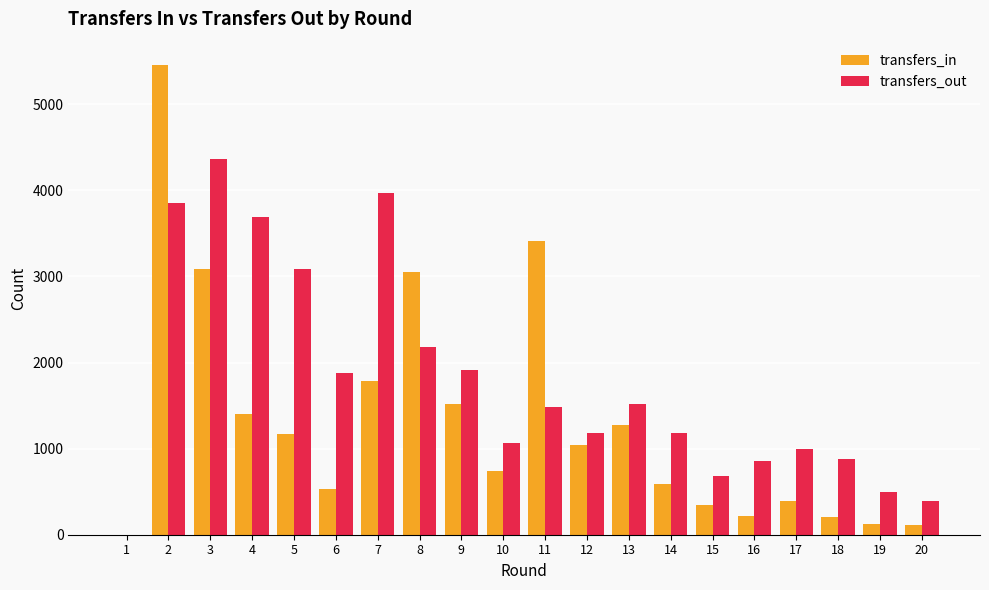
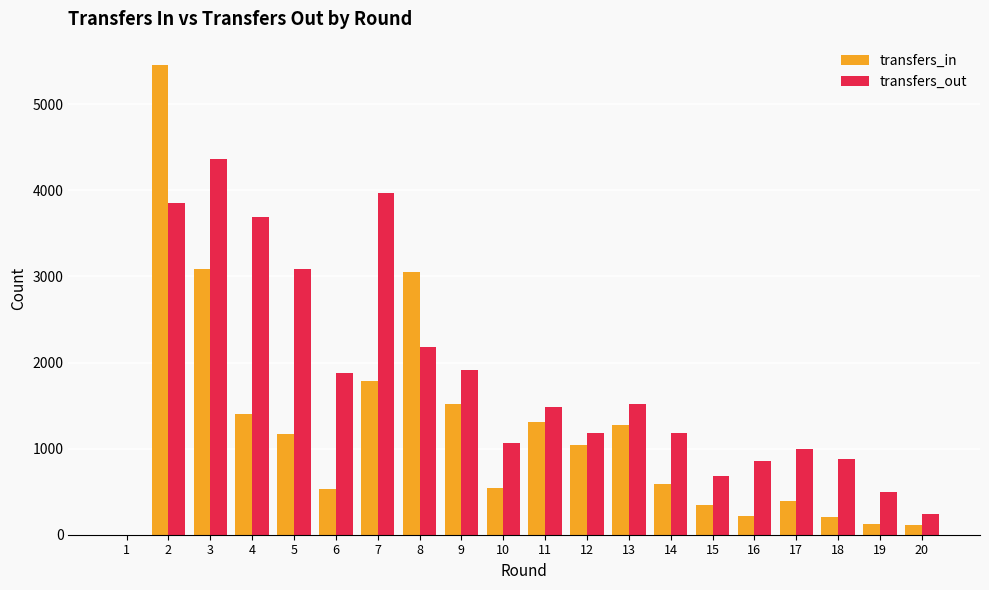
transfers_in, 10: 700 -> 500
transfers_in, 11: 3400 -> 1300
transfers_out, 20: 400 -> 200
